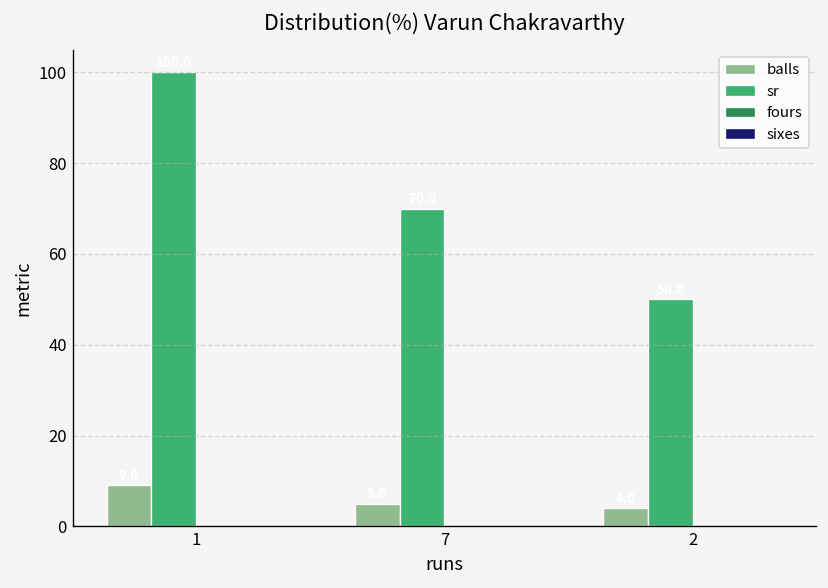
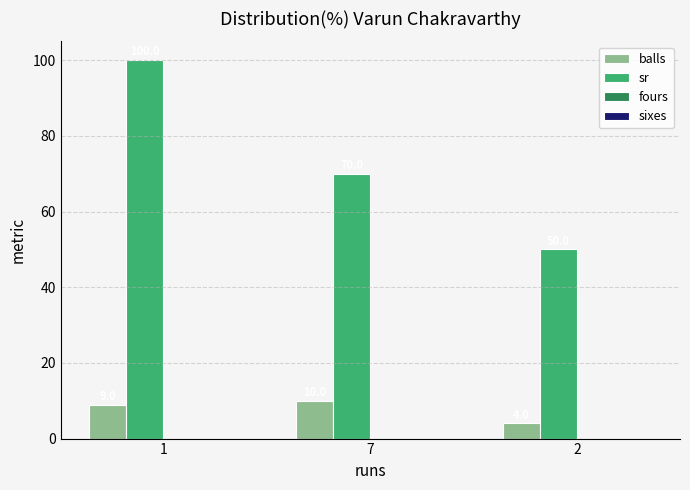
balls, 7: 5 -> 10
